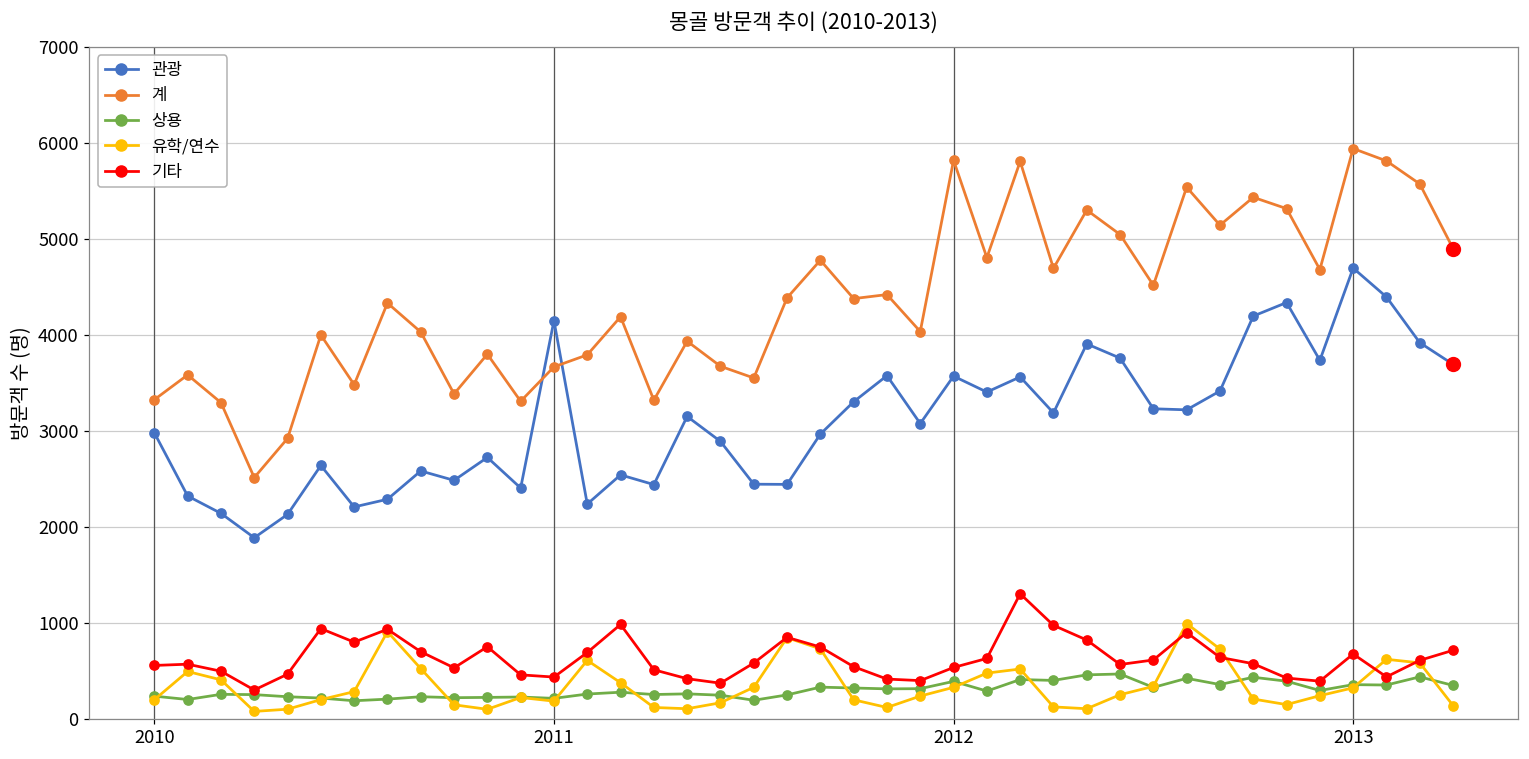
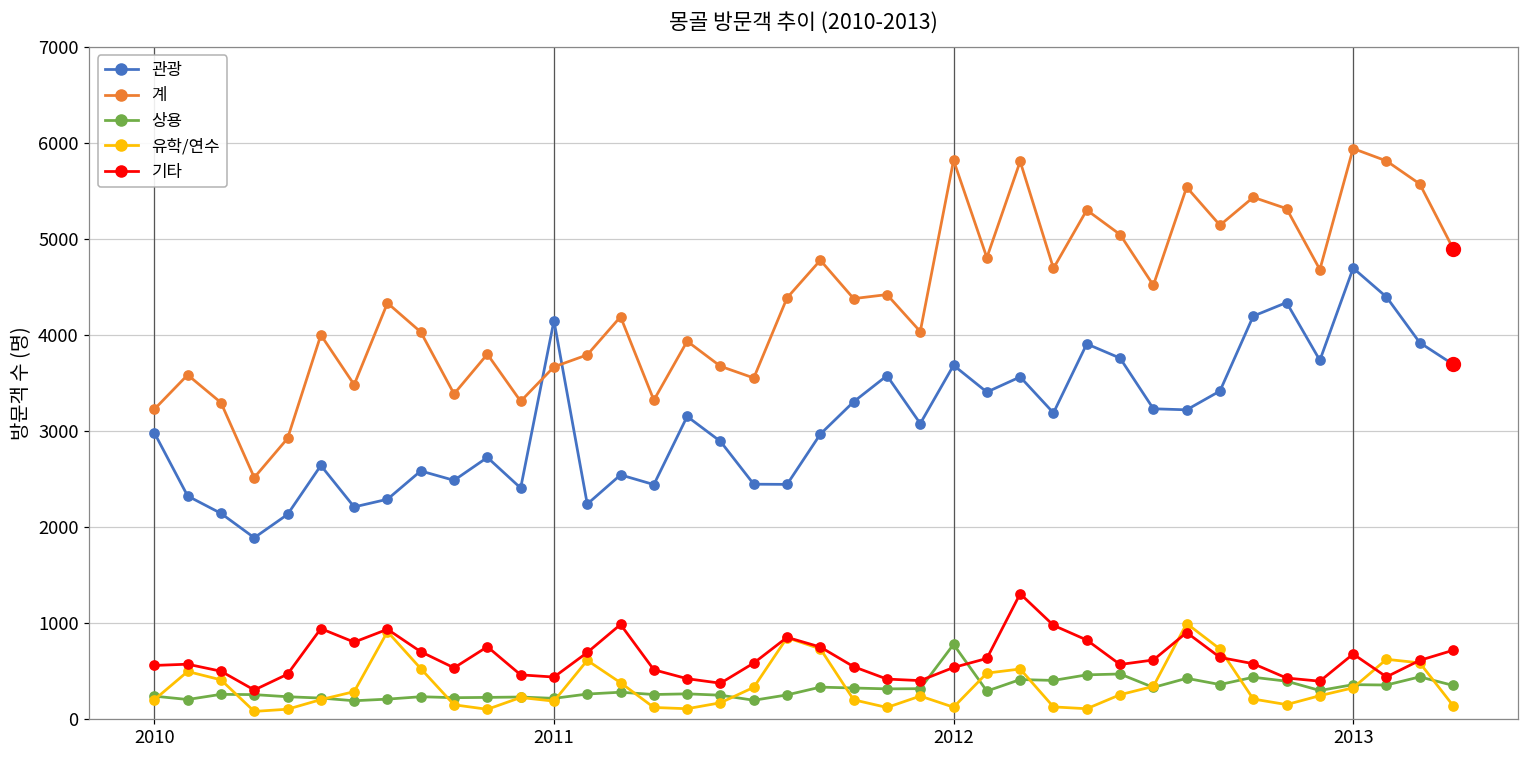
계, 2010: 3300 -> 3200
관광, 2012: 3600 -> 3700
상용, 2012: 400 -> 800
유학/연수, 2012: 300 -> 100
